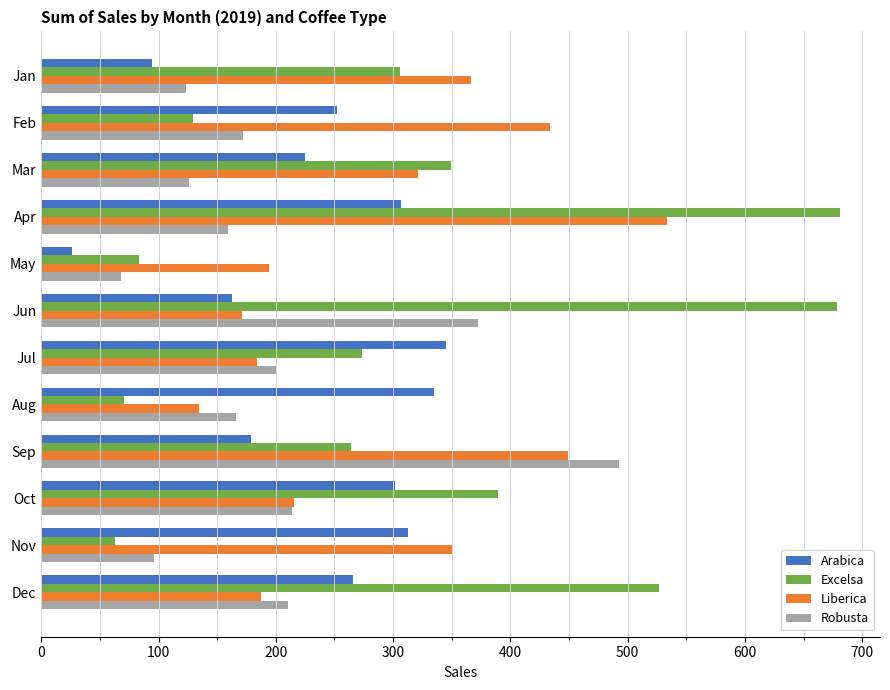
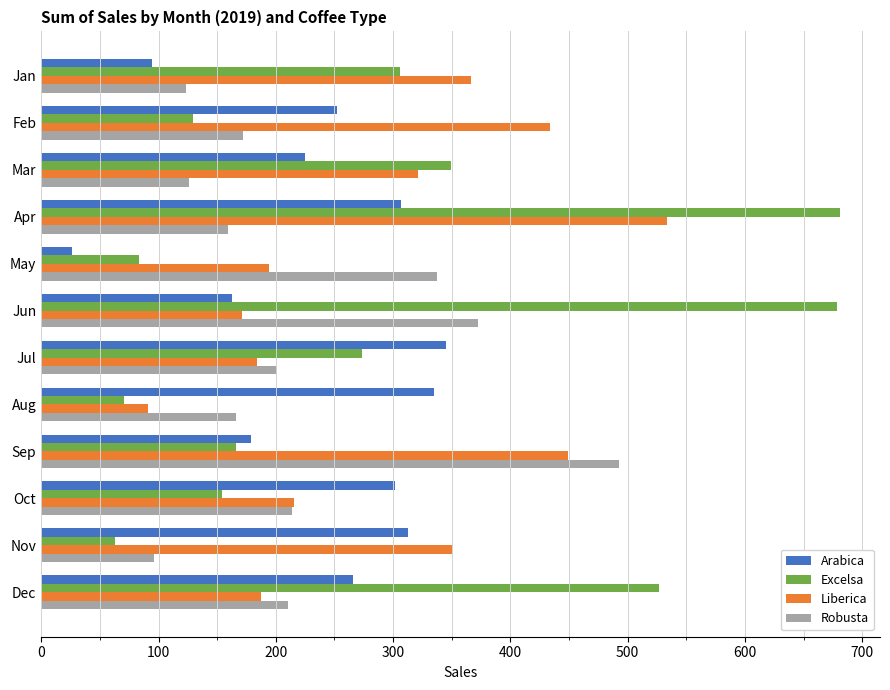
Robusta, May: 68 -> 337
Liberica, Aug: 134 -> 91
Excelsa, Sep: 264 -> 166
Excelsa, Oct: 389 -> 154
